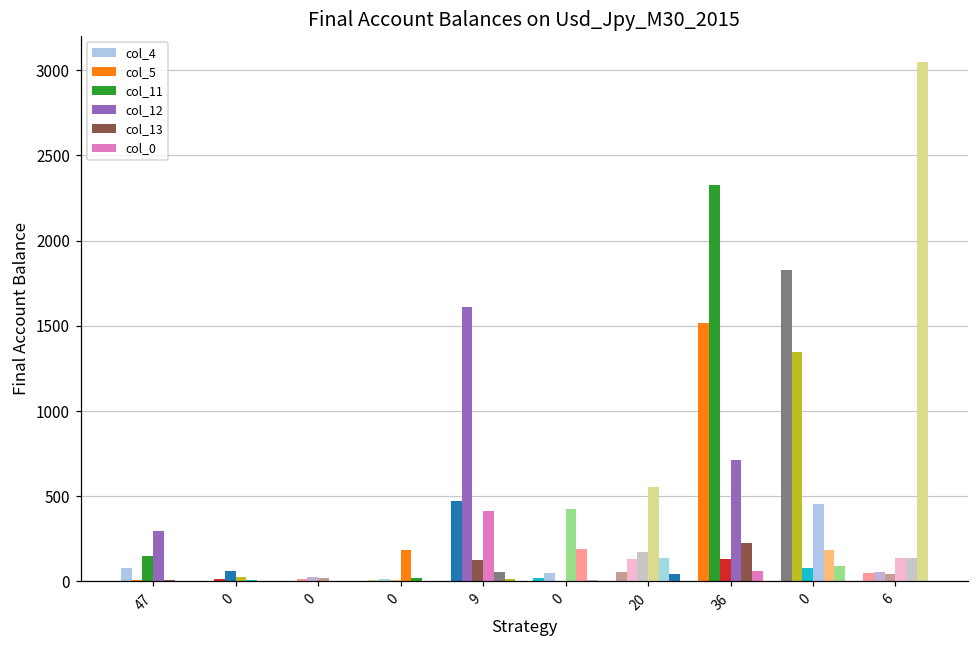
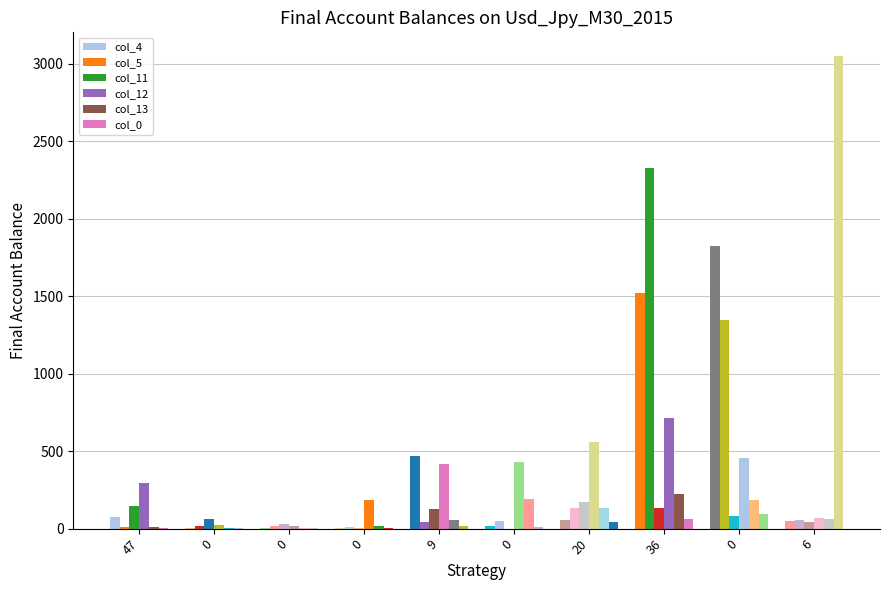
col_5, 9: 1610 -> 40
col_12, 6: 140 -> 70
col_13, 6: 140 -> 60
